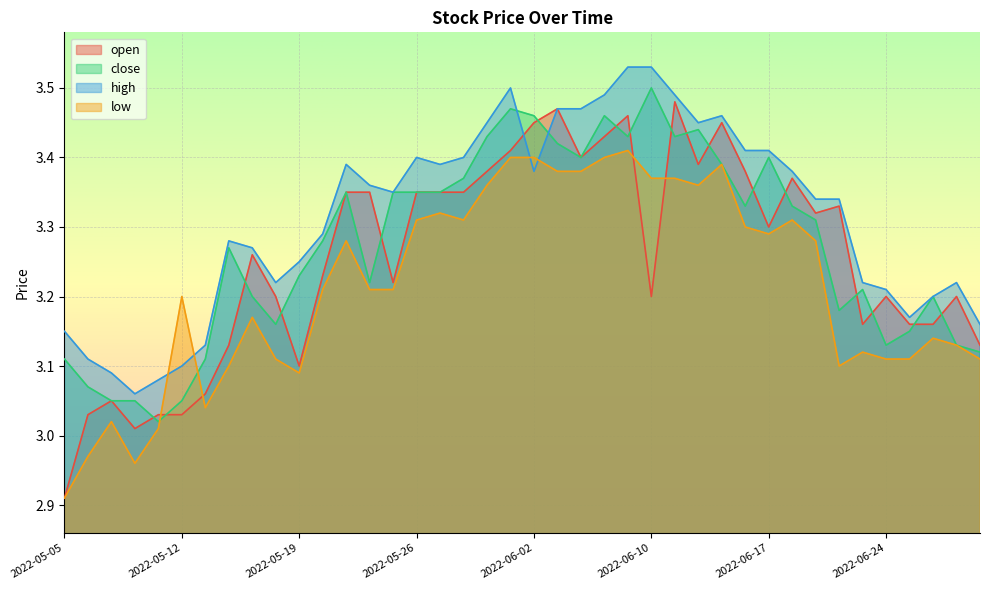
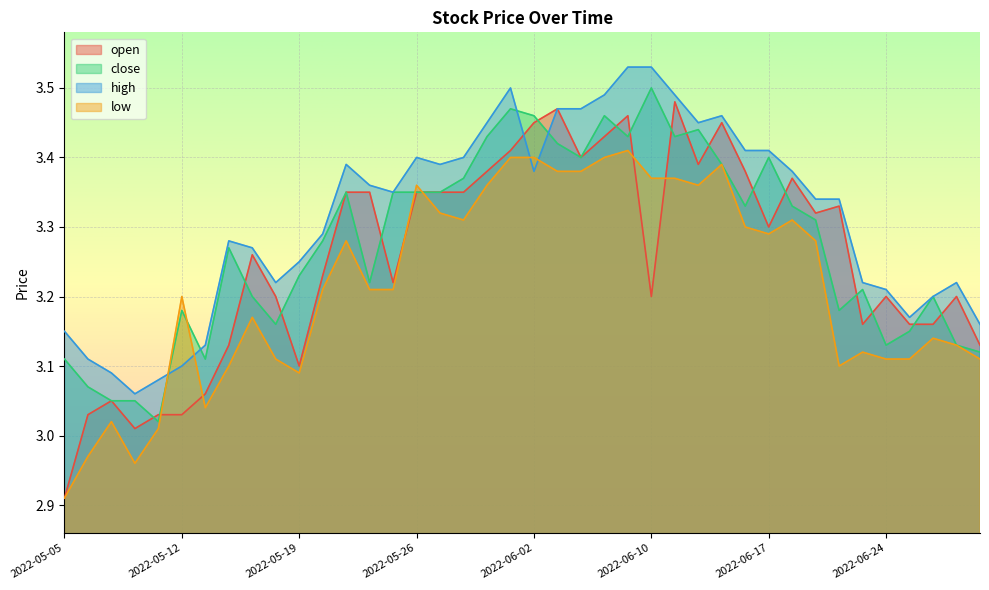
close, 2022-05-12: 3.05 -> 3.18
low, 2022-05-26: 3.31 -> 3.36
